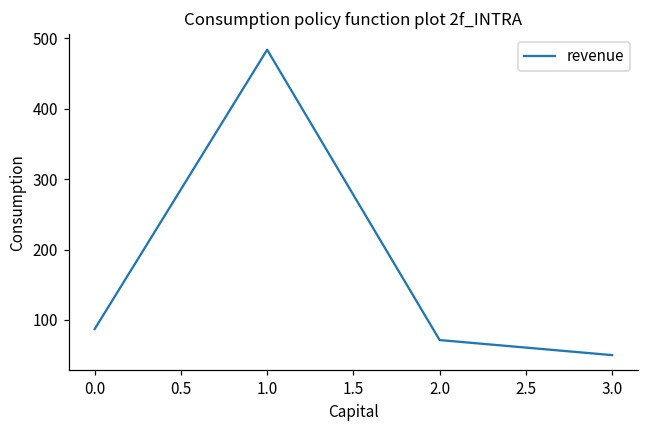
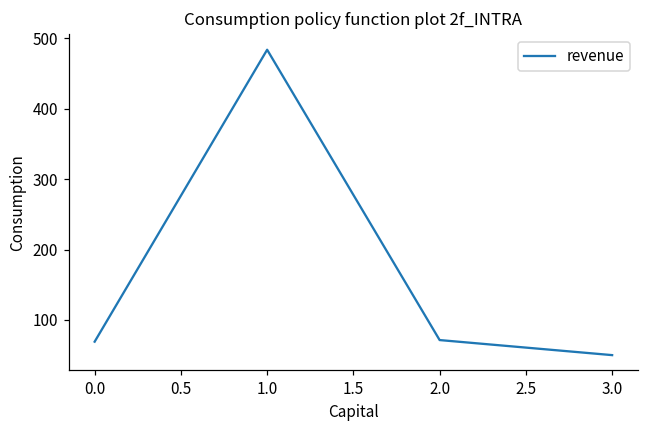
0.0: 90 -> 70
